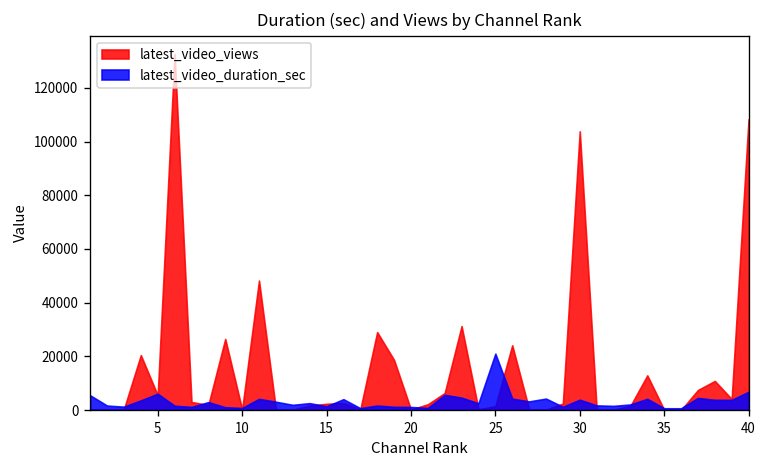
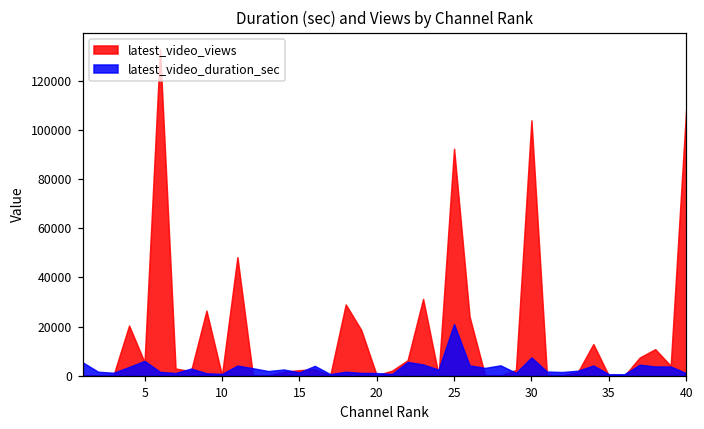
latest_video_views, 25: 1000 -> 92000
latest_video_duration_sec, 30: 4000 -> 7000
latest_video_duration_sec, 40: 7000 -> 1000
